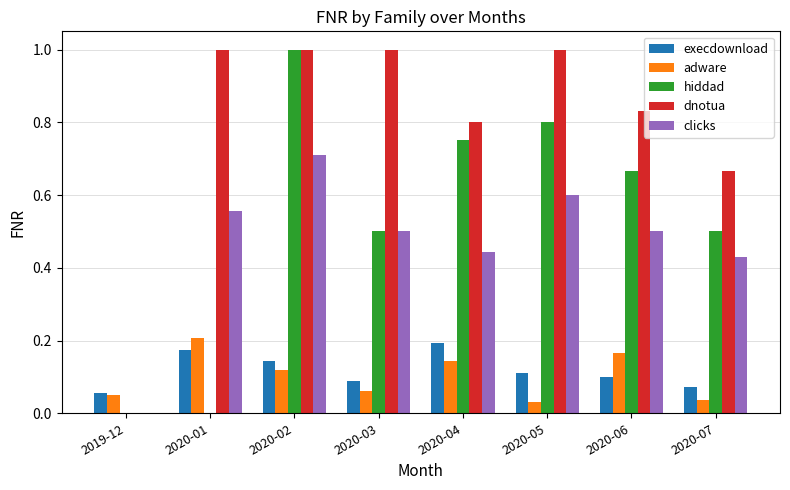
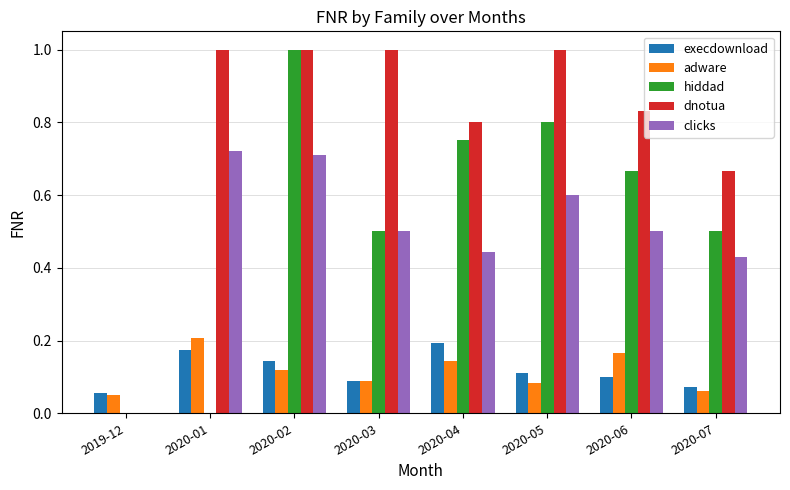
clicks, 2020-01: 0.56 -> 0.72
adware, 2020-03: 0.06 -> 0.09
adware, 2020-05: 0.03 -> 0.08
adware, 2020-07: 0.04 -> 0.06
